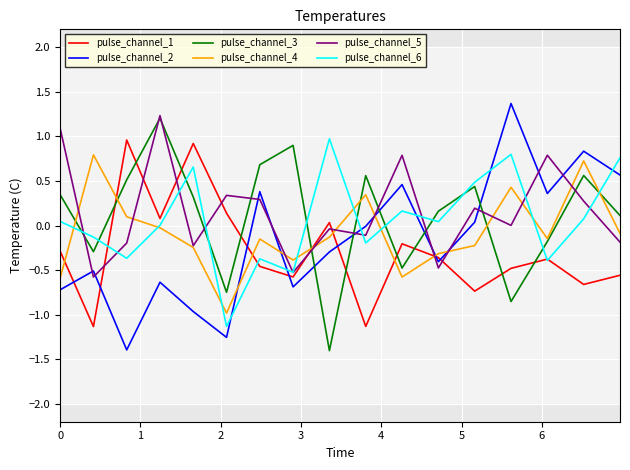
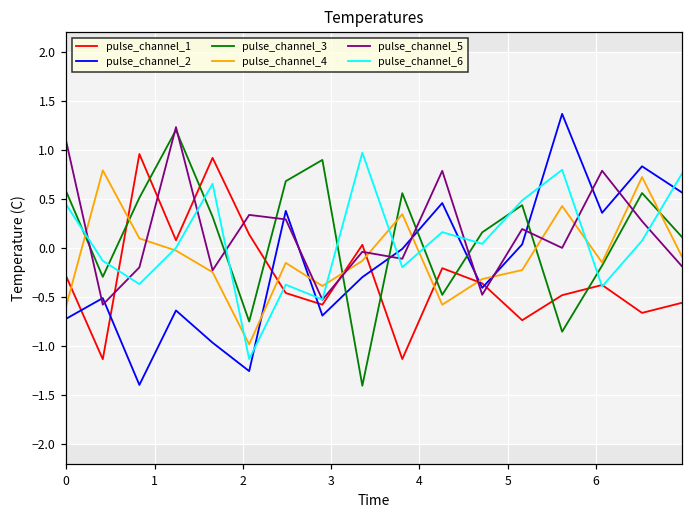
pulse_channel_3, 0: 0.3 -> 0.6
pulse_channel_6, 0: 0.0 -> 0.4
